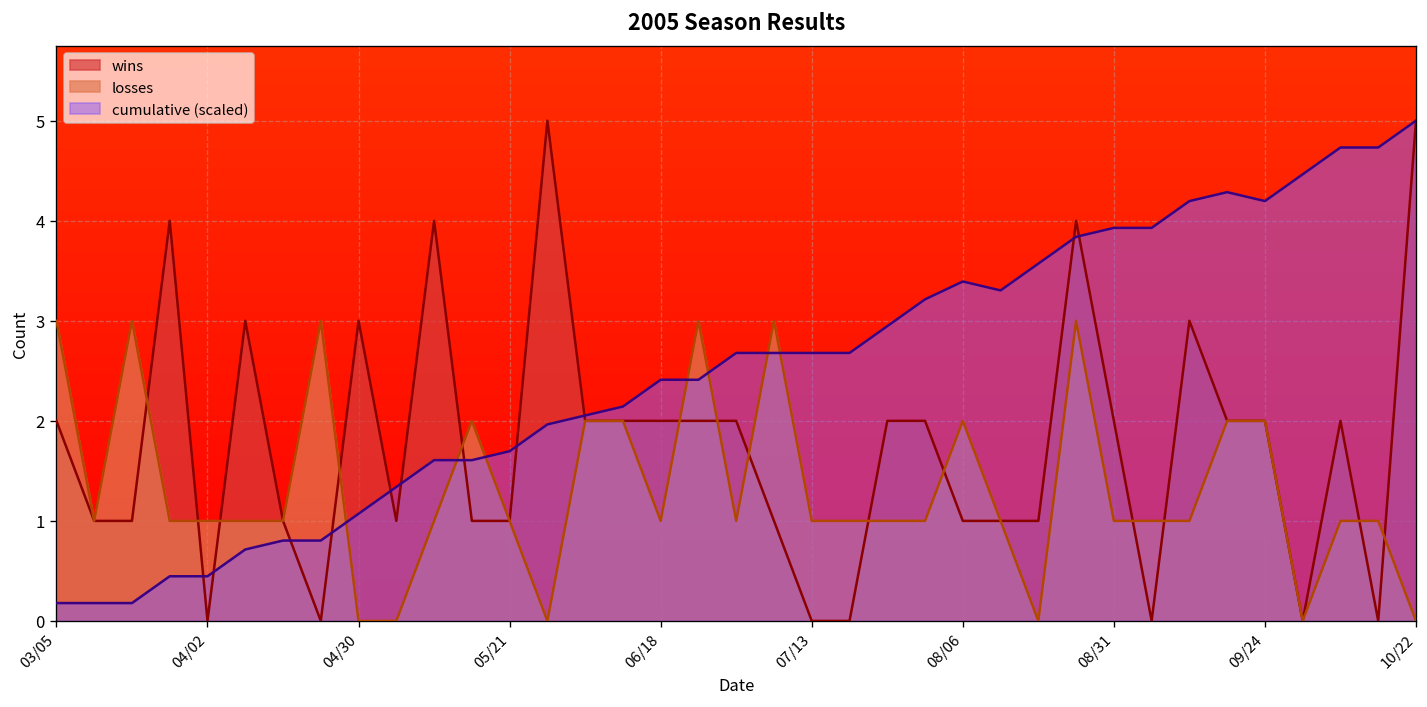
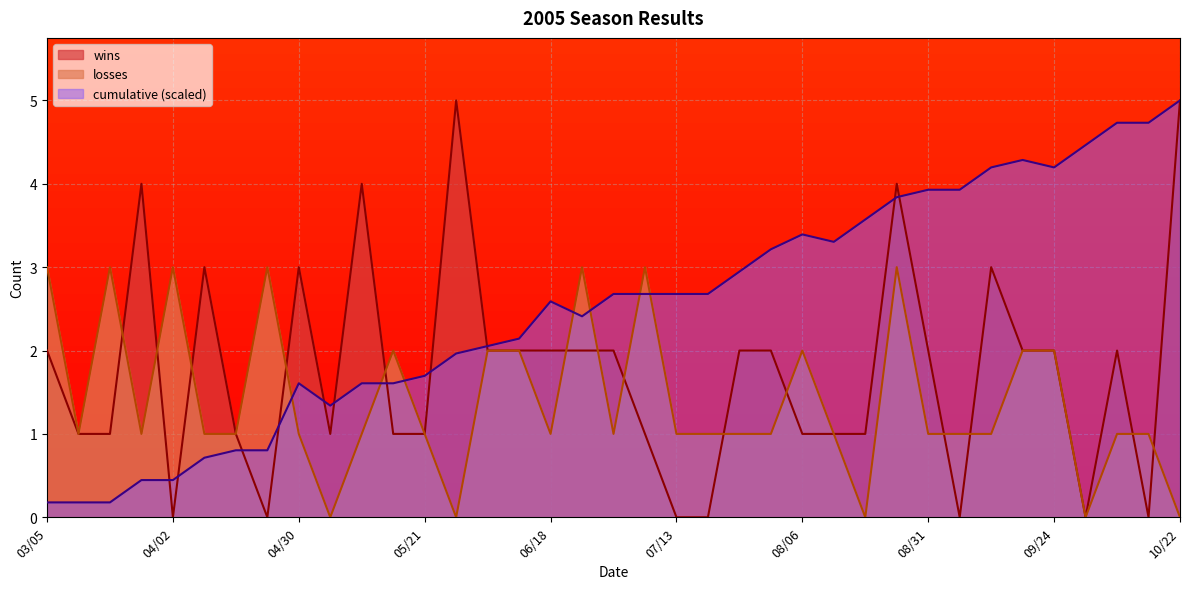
losses, 04/02: 1 -> 3
losses, 04/30: 0 -> 1
cumulative (scaled), 04/30: 1.1 -> 1.6
cumulative (scaled), 06/18: 2.4 -> 2.6
